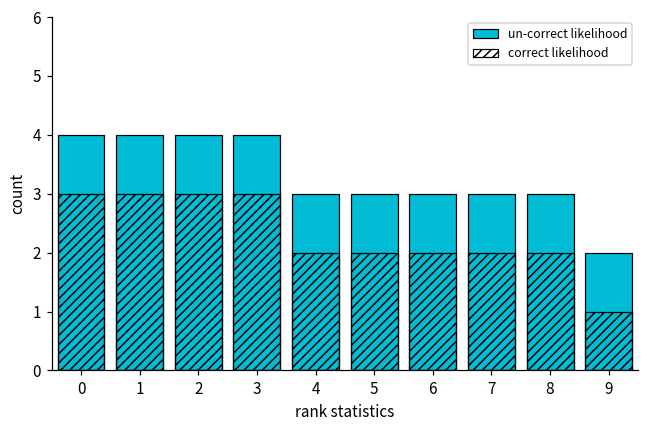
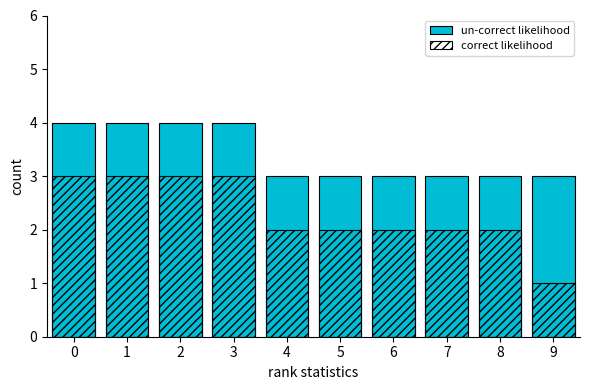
un-correct likelihood, 9: 2 -> 3
